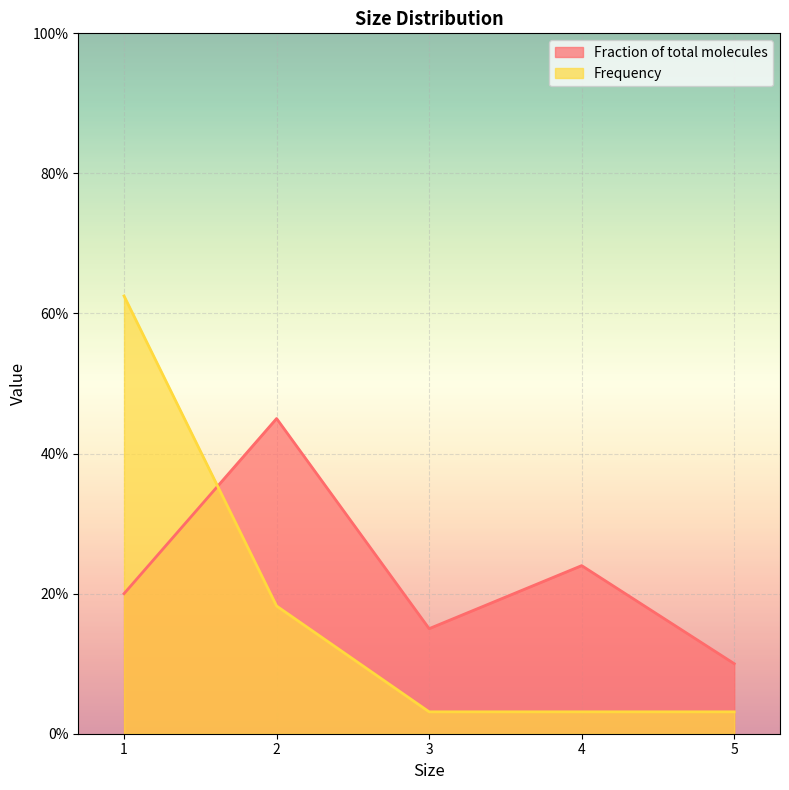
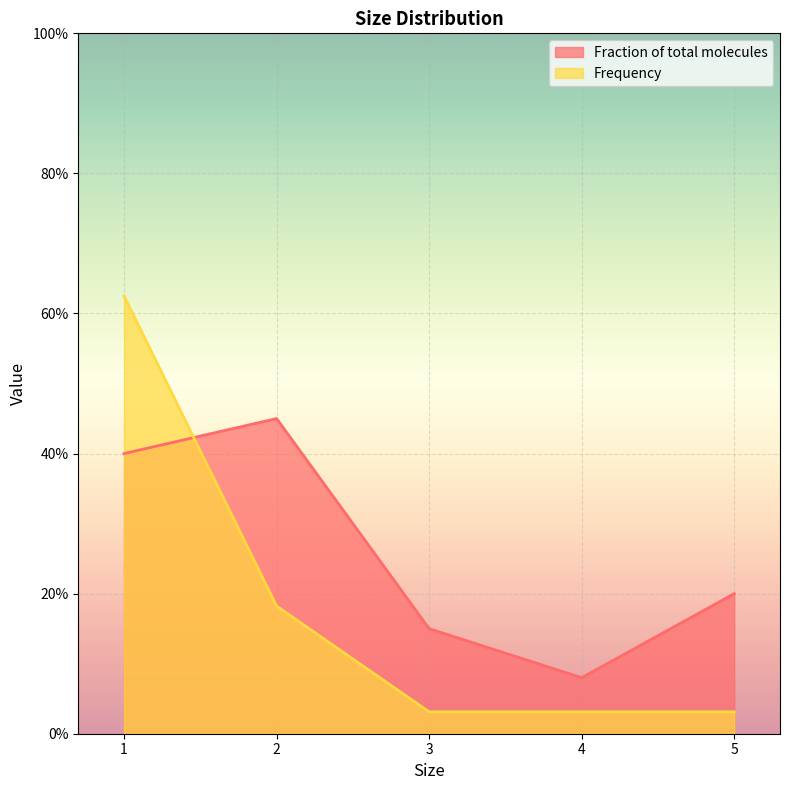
Fraction of total molecules, 1: 20% -> 40%
Fraction of total molecules, 4: 24% -> 8%
Fraction of total molecules, 5: 10% -> 20%
